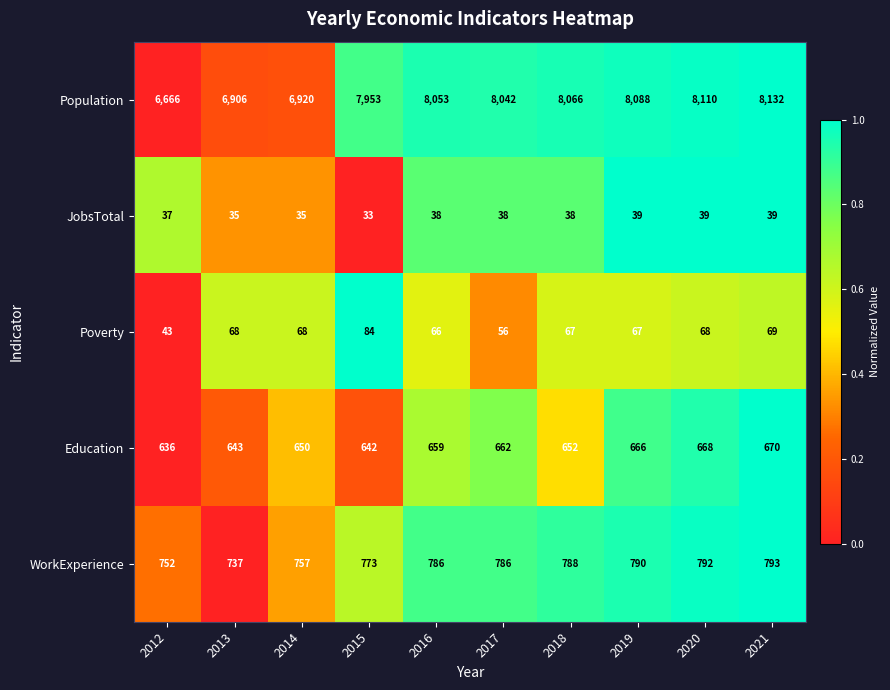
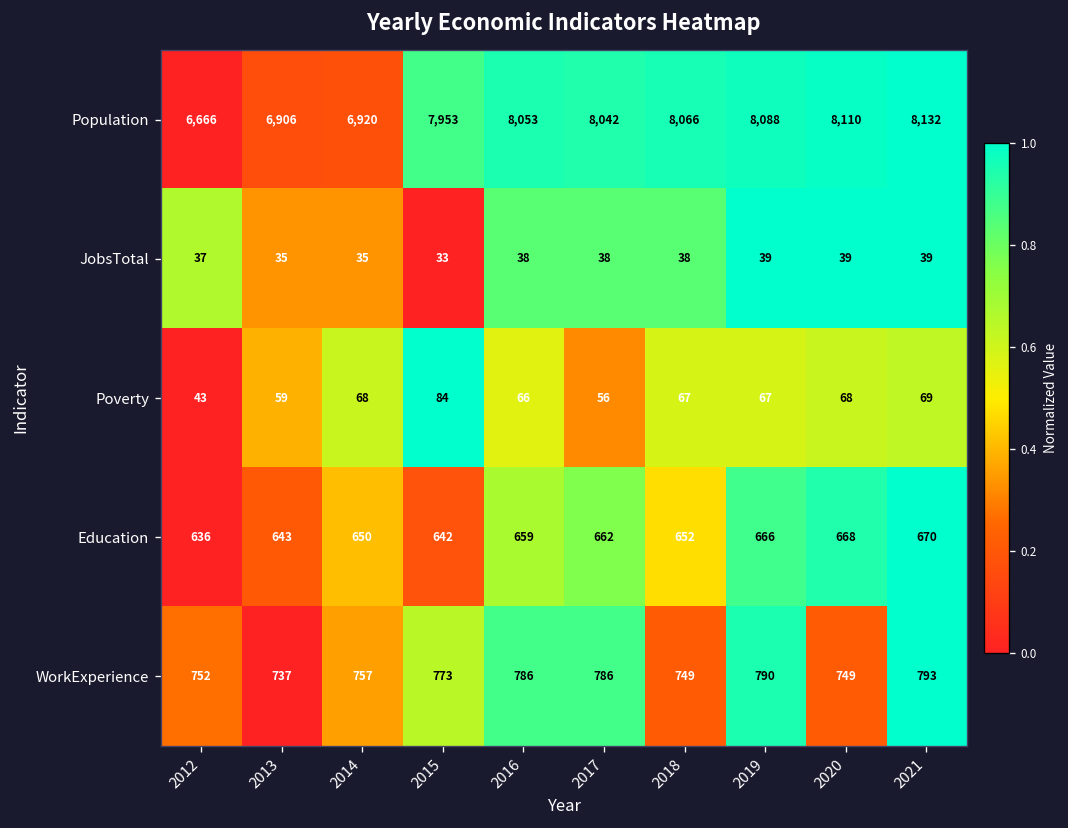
Poverty, 2013: 68 -> 59
WorkExperience, 2018: 788 -> 749
WorkExperience, 2020: 792 -> 749
